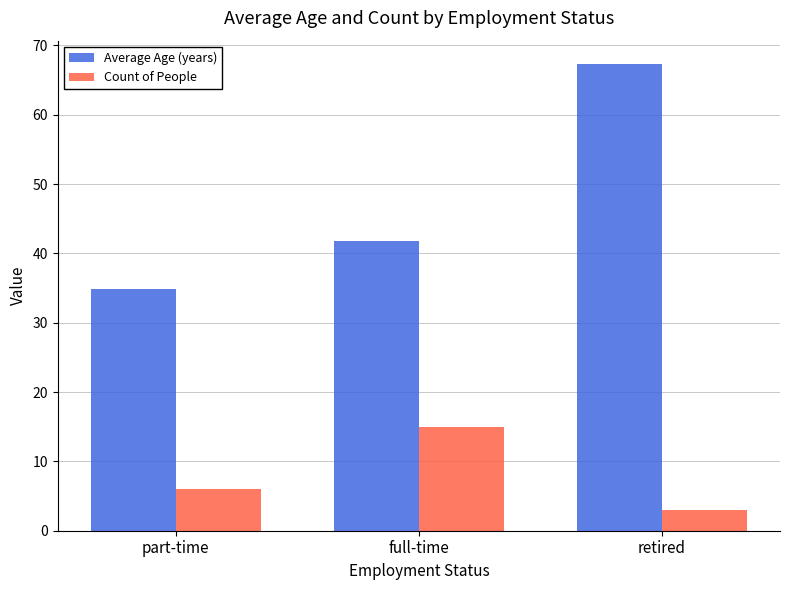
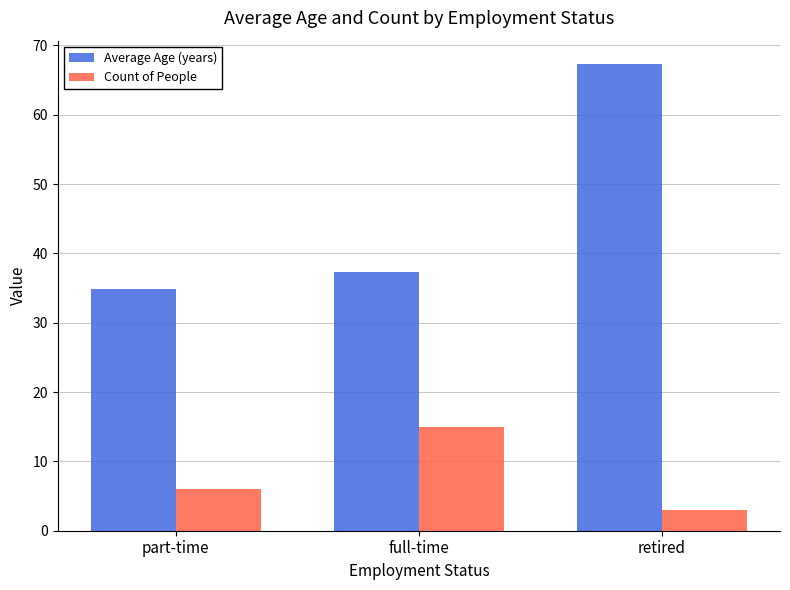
Average Age (years), full-time: 42 -> 37
